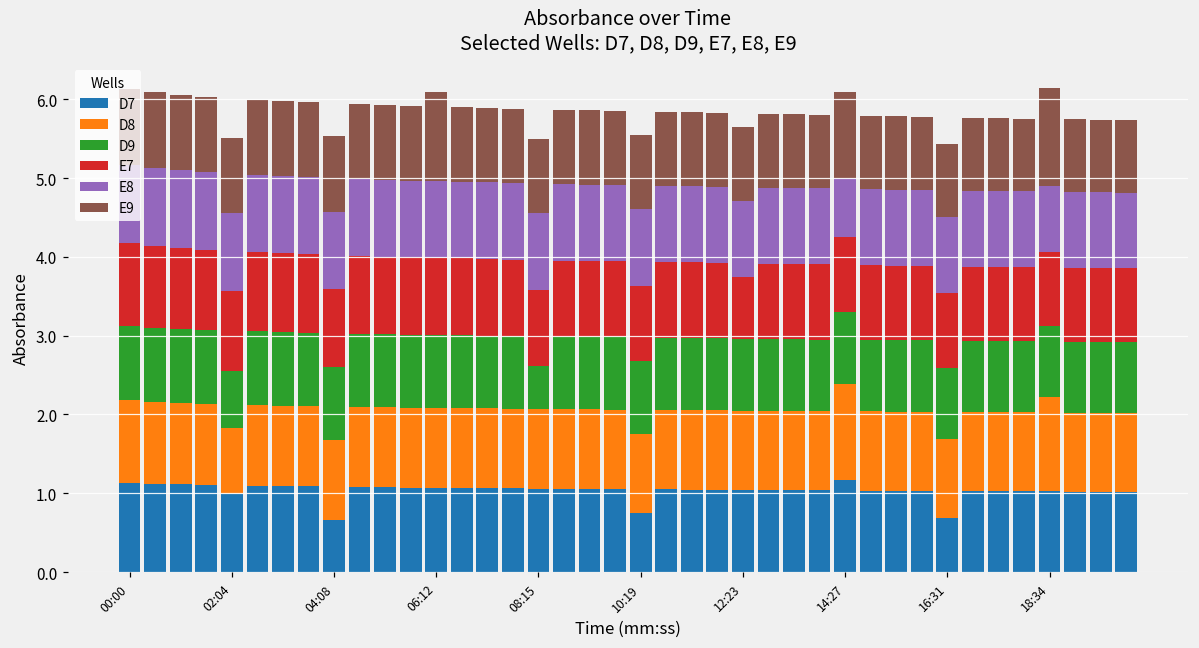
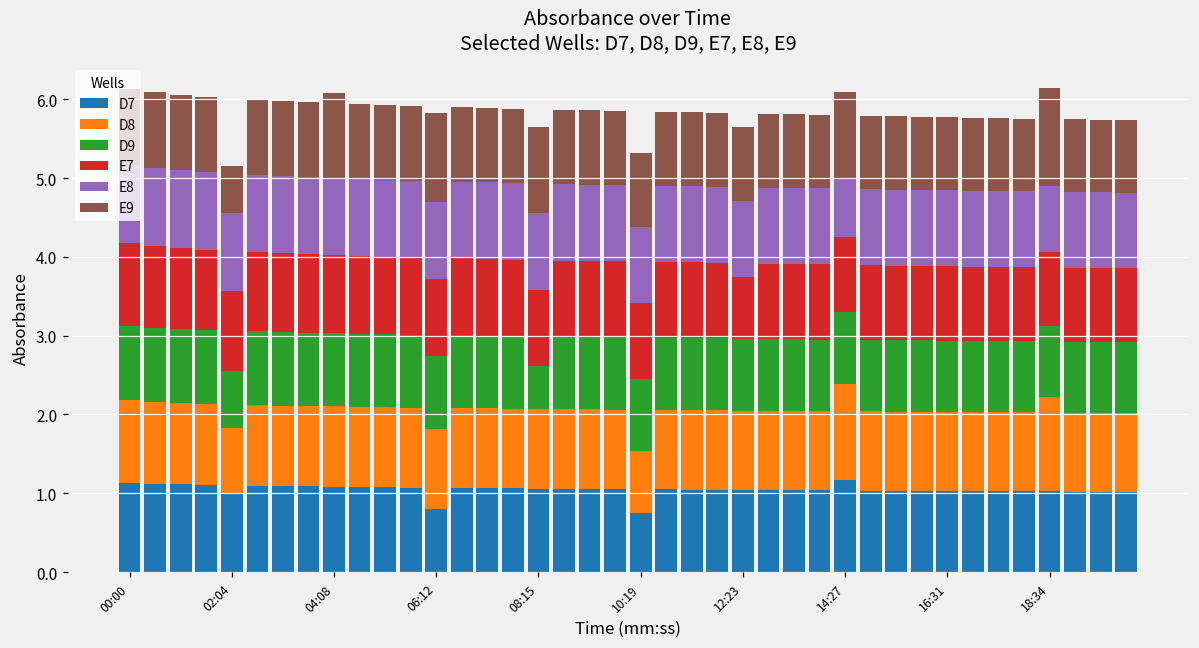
E9, 02:04: 1.0 -> 0.6
D7, 04:08: 0.7 -> 1.1
E9, 04:08: 1.0 -> 1.1
D7, 06:12: 1.1 -> 0.8
E9, 08:15: 0.9 -> 1.1
D8, 10:19: 1.0 -> 0.8
D7, 16:31: 0.7 -> 1.0
